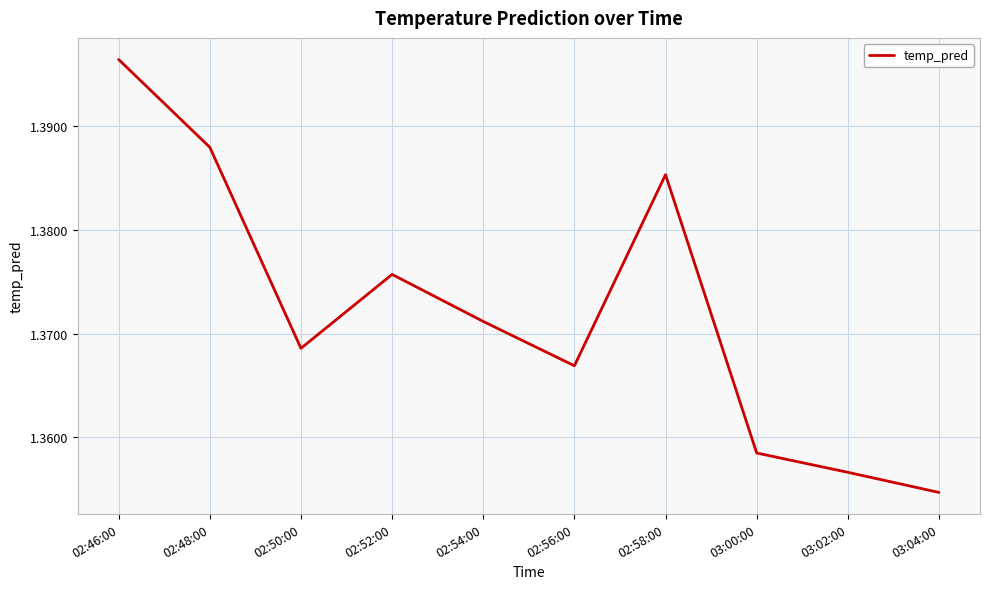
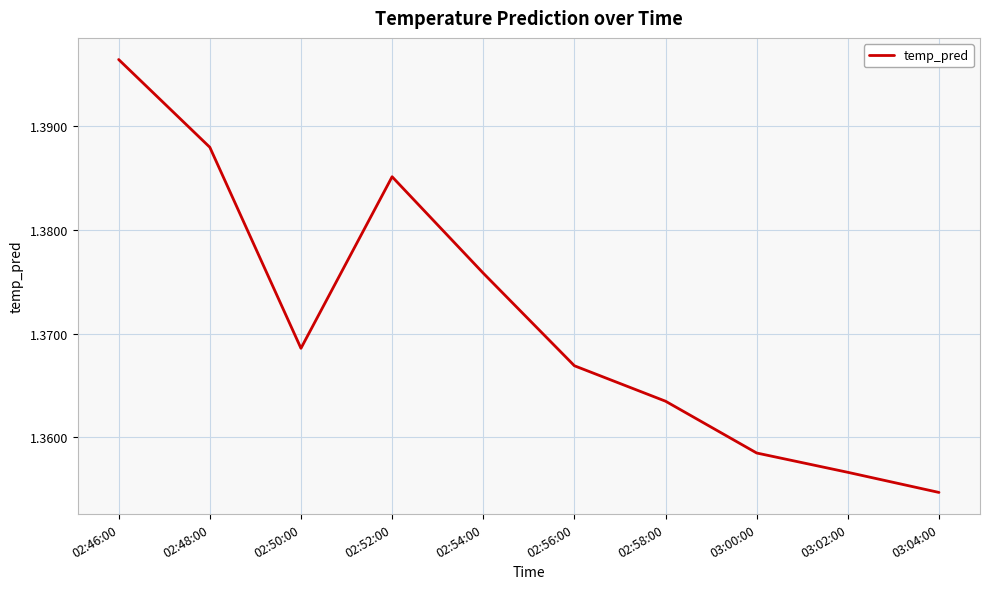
02:52:00: 1.3757 -> 1.3851
02:54:00: 1.3712 -> 1.3758
02:58:00: 1.3853 -> 1.3635
